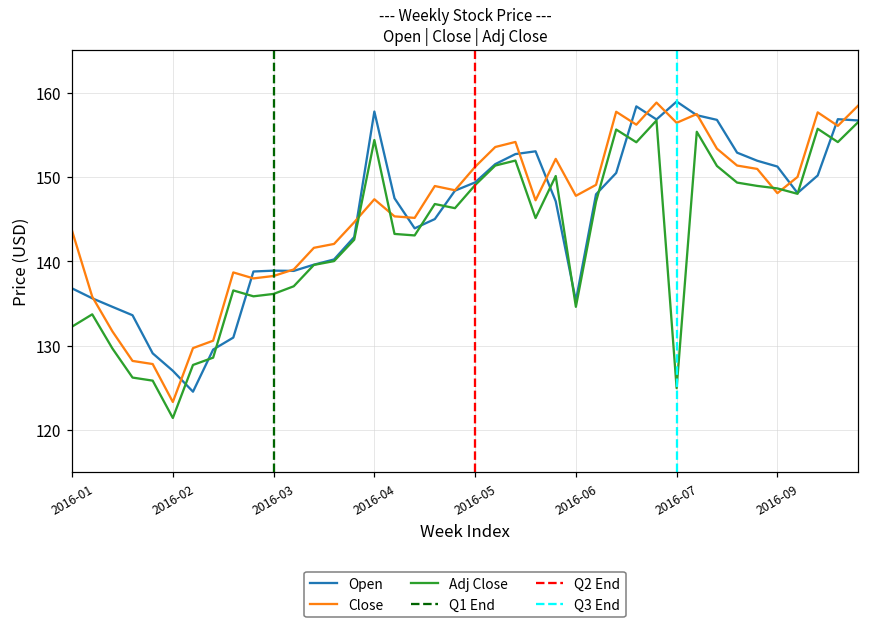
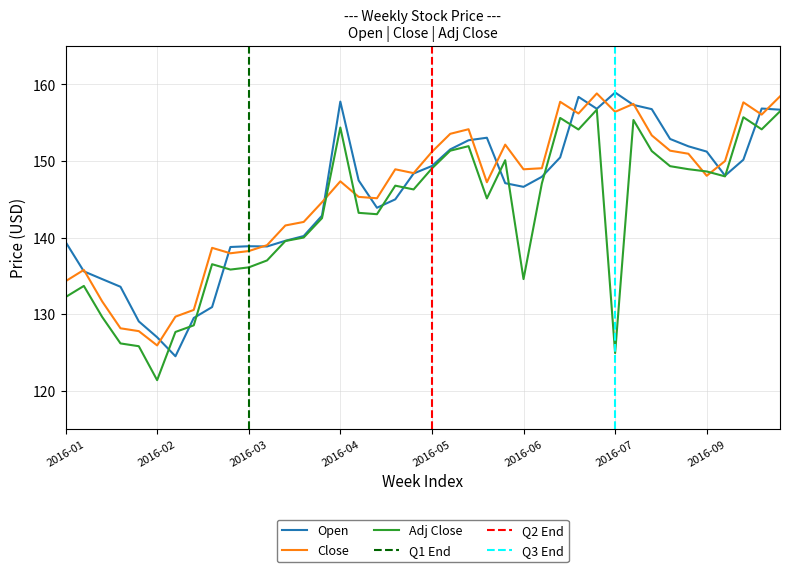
Open, 2016-01: 137 -> 139
Close, 2016-01: 144 -> 134
Close, 2016-02: 123 -> 126
Open, 2016-06: 135 -> 147
Close, 2016-06: 148 -> 149
